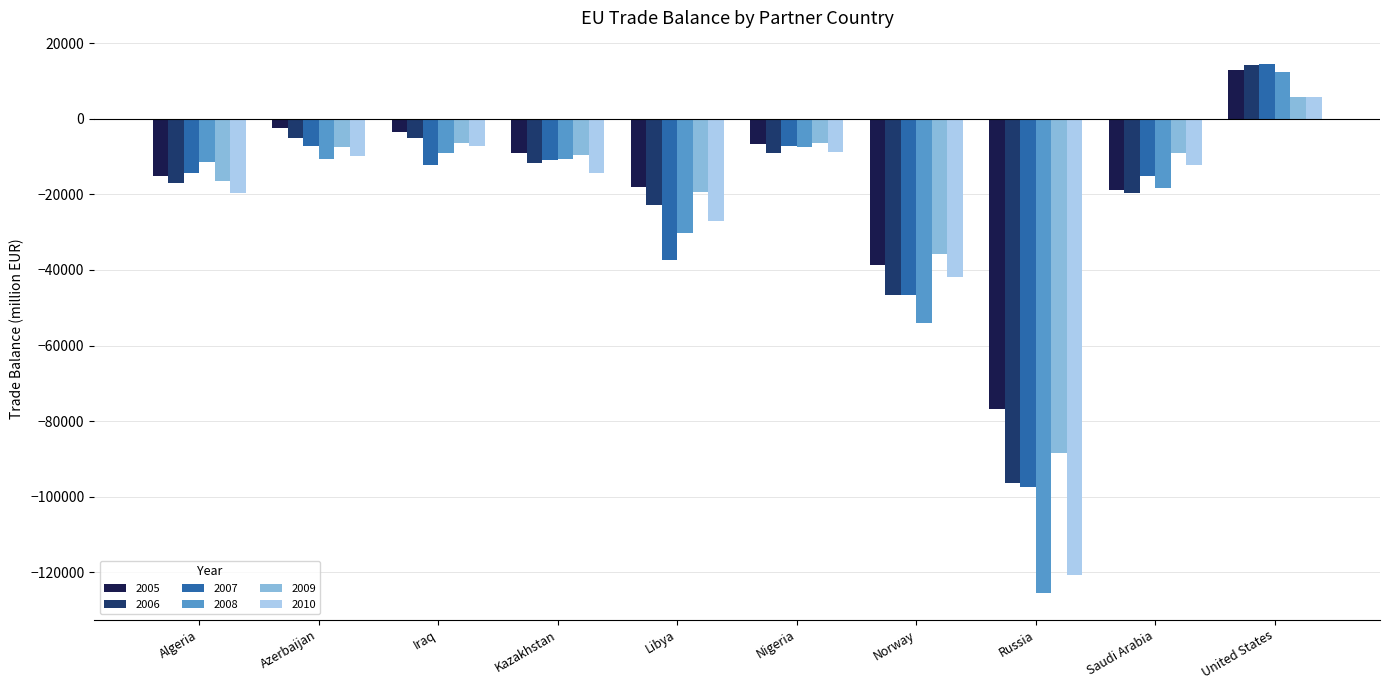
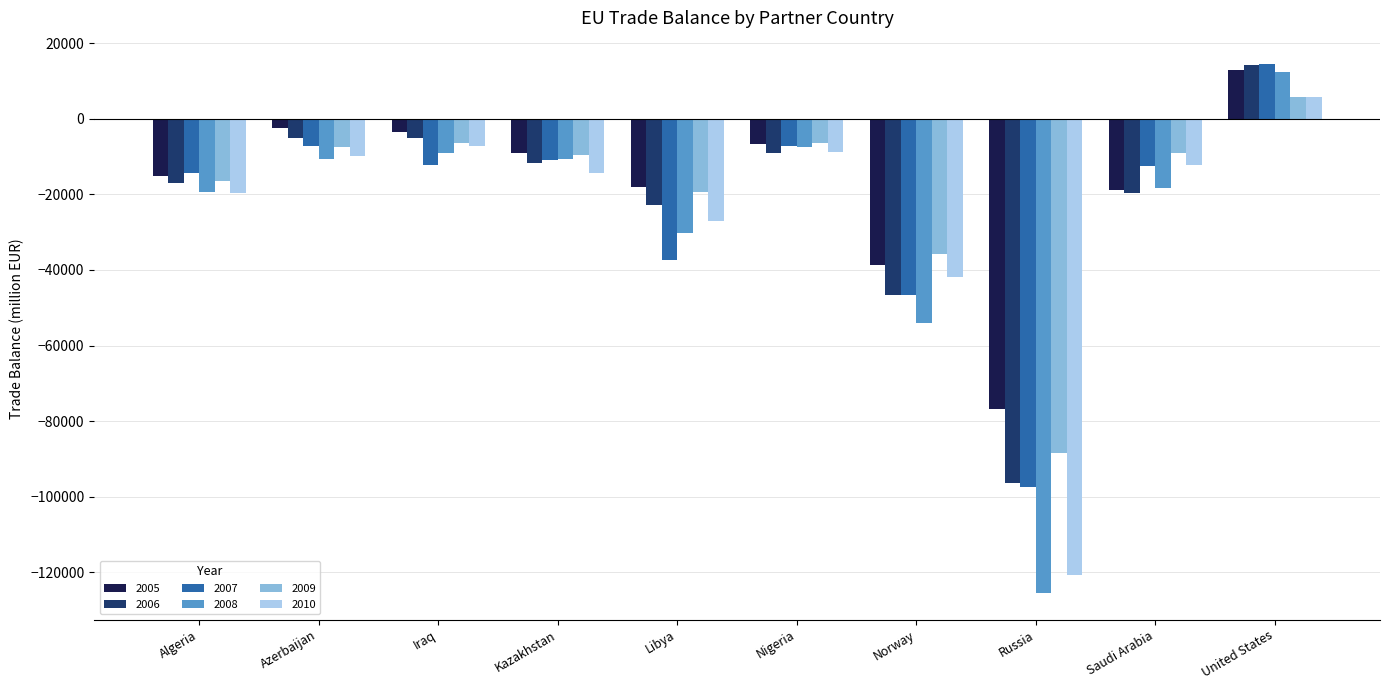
2008, Algeria: -11000 -> -20000
2007, Saudi Arabia: -15000 -> -13000
